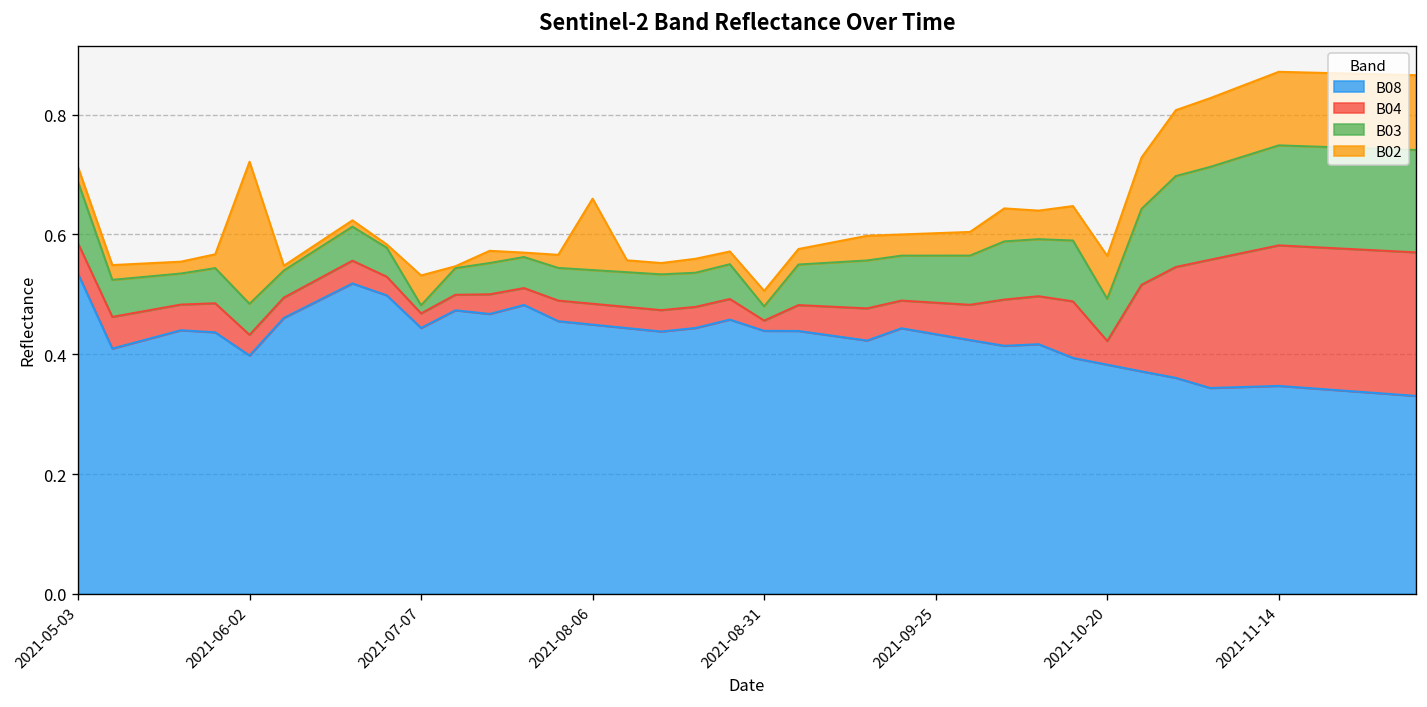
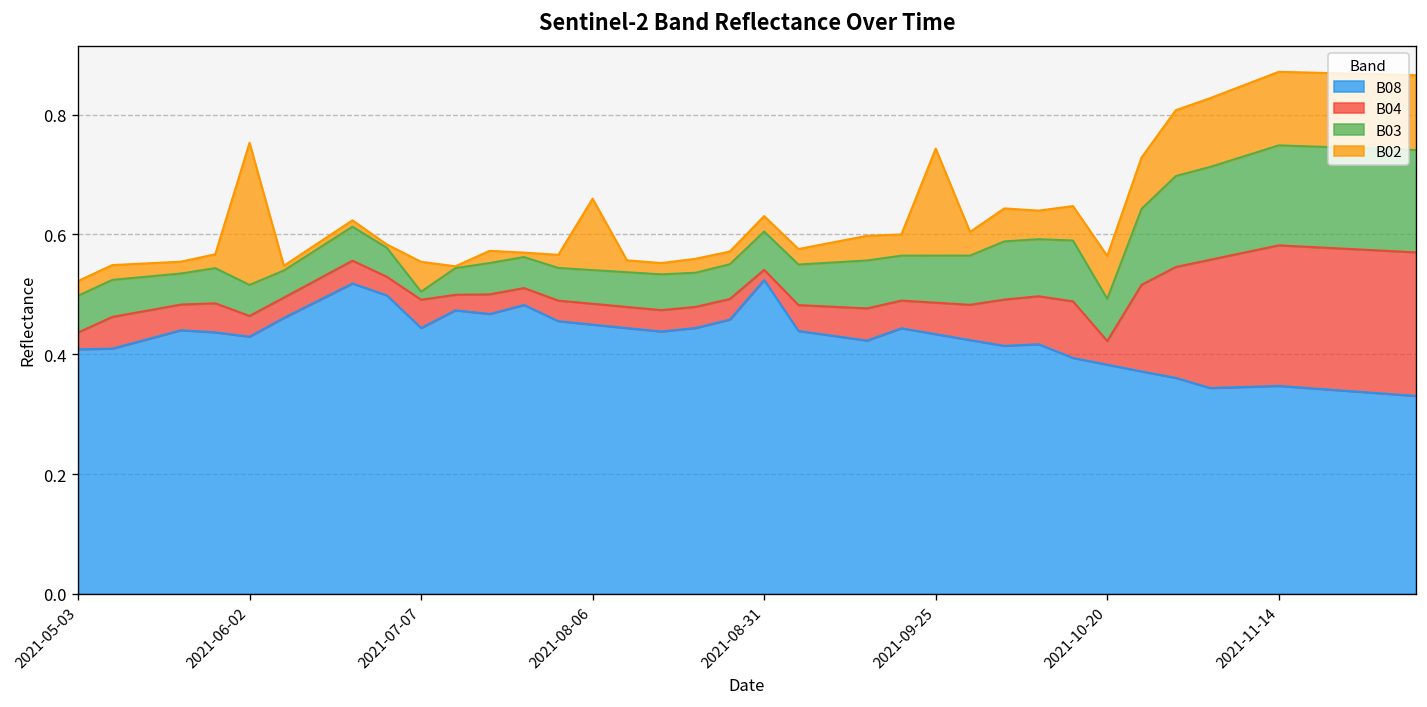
B08, 2021-05-03: 0.53 -> 0.41
B04, 2021-05-03: 0.05 -> 0.03
B03, 2021-05-03: 0.10 -> 0.06
B08, 2021-06-02: 0.40 -> 0.43
B04, 2021-07-07: 0.02 -> 0.05
B08, 2021-08-31: 0.44 -> 0.52
B03, 2021-08-31: 0.02 -> 0.06
B02, 2021-09-25: 0.04 -> 0.18
